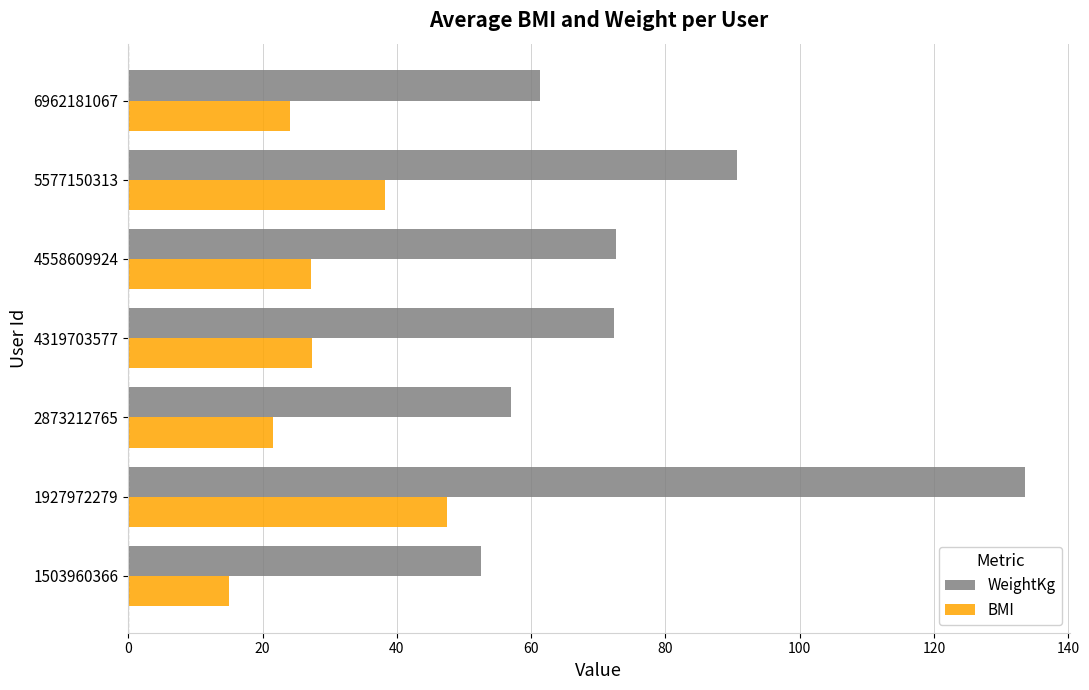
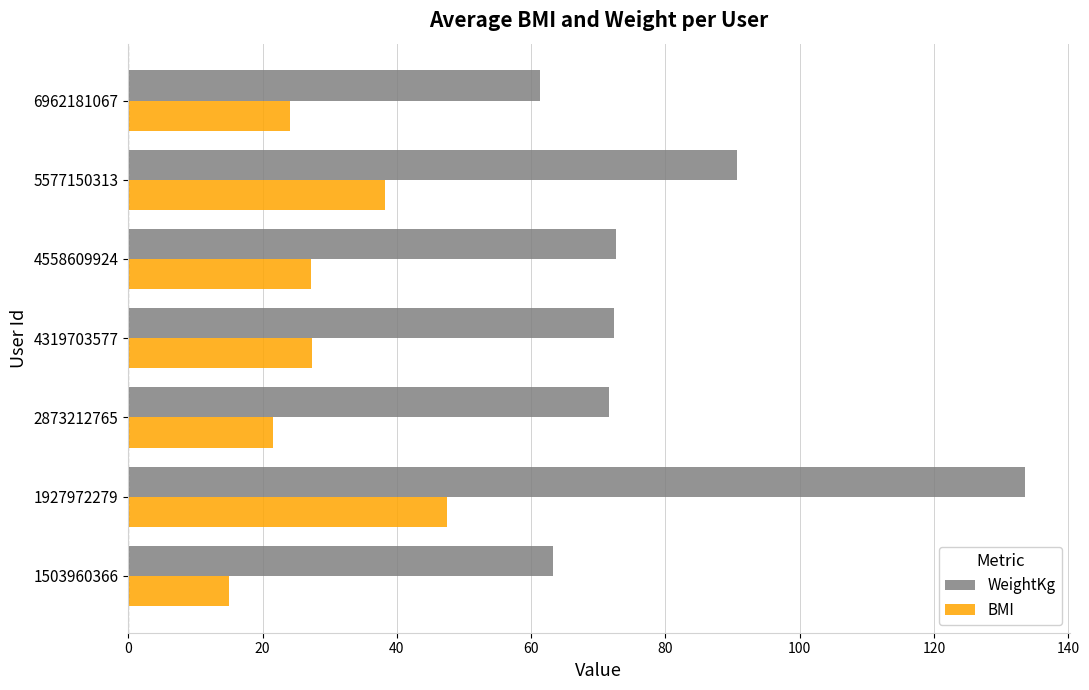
WeightKg, 2873212765: 57 -> 72
WeightKg, 1503960366: 53 -> 63
